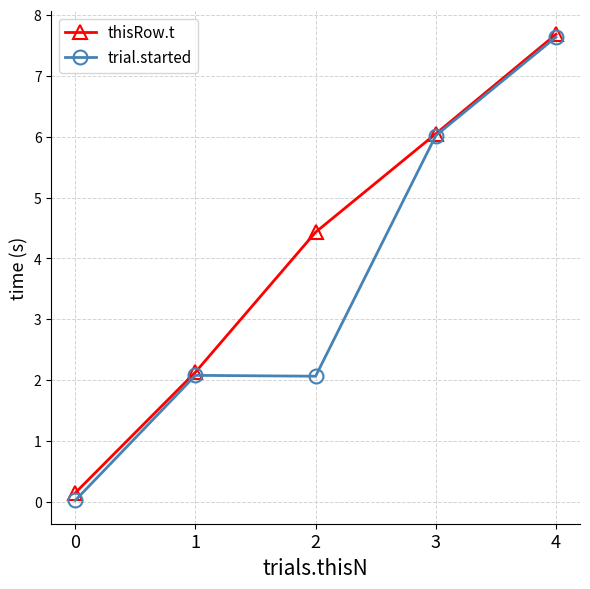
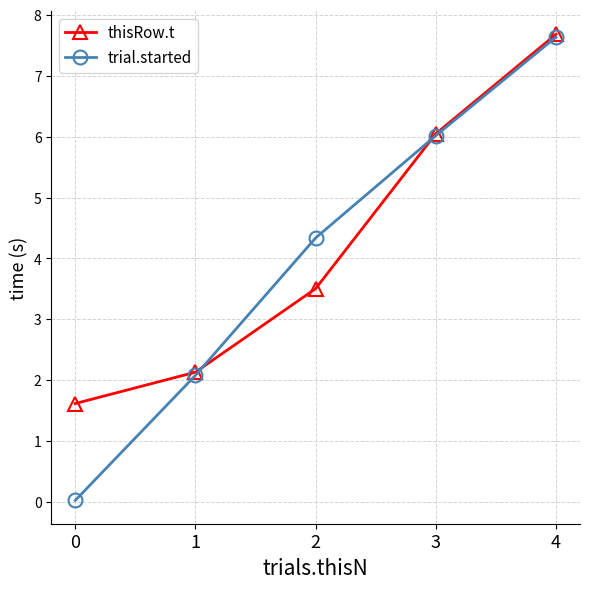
thisRow.t, 0: 0.1 -> 1.6
thisRow.t, 2: 4.4 -> 3.5
trial.started, 2: 2.1 -> 4.3
